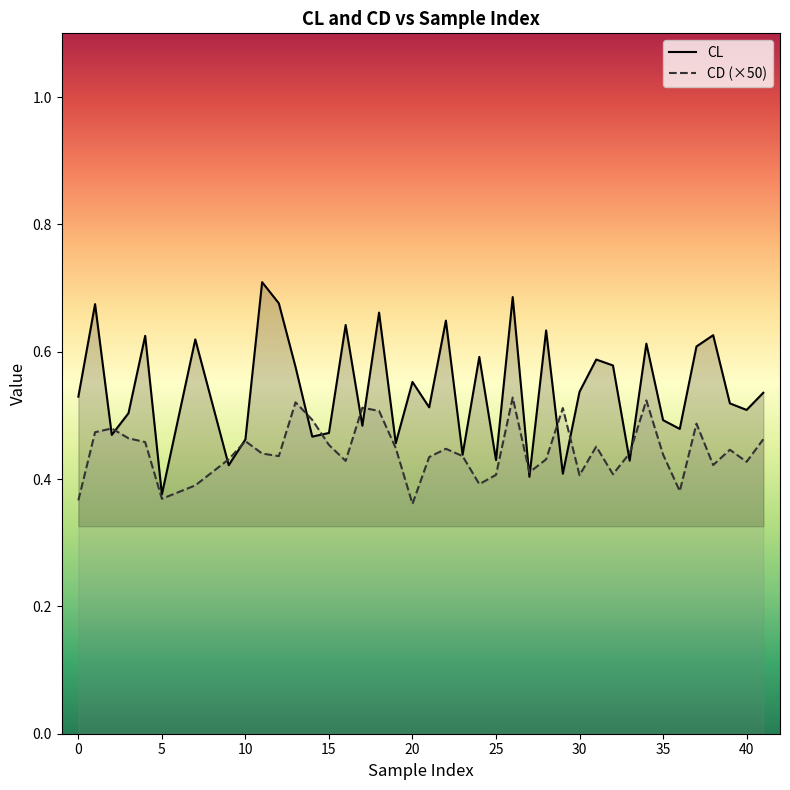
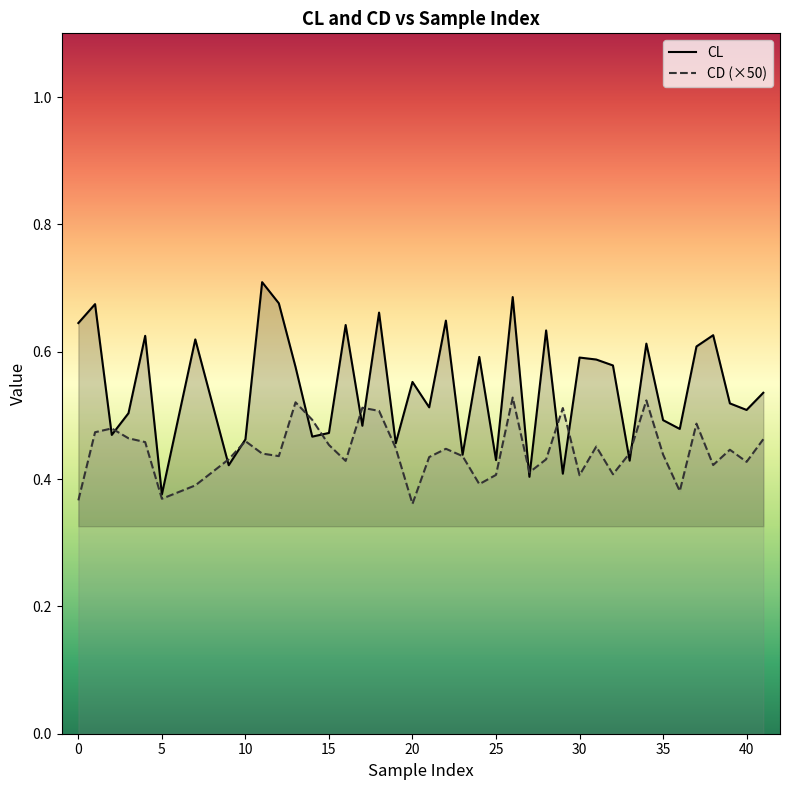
CL, 0: 0.53 -> 0.65
CL, 30: 0.54 -> 0.59
